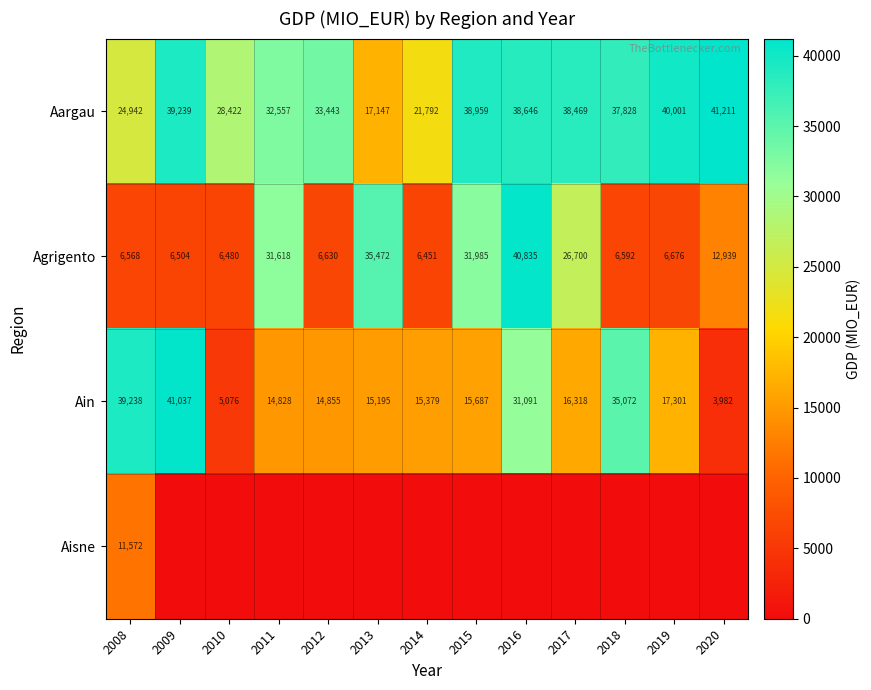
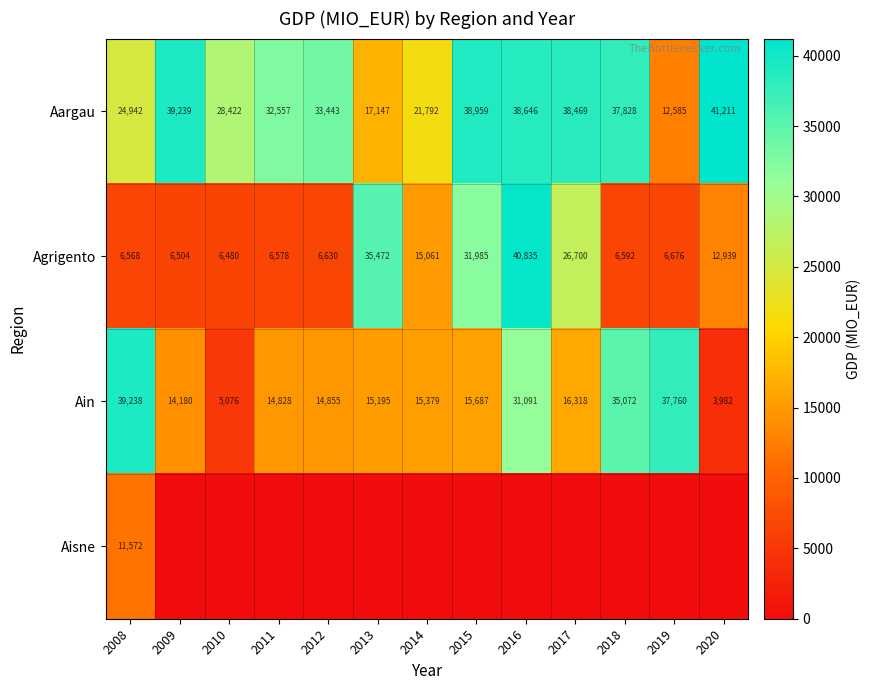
Aargau, 2019: 40,001 -> 12,585
Agrigento, 2011: 31,618 -> 6,578
Agrigento, 2014: 6,451 -> 15,061
Ain, 2009: 41,037 -> 14,180
Ain, 2019: 17,301 -> 37,760
